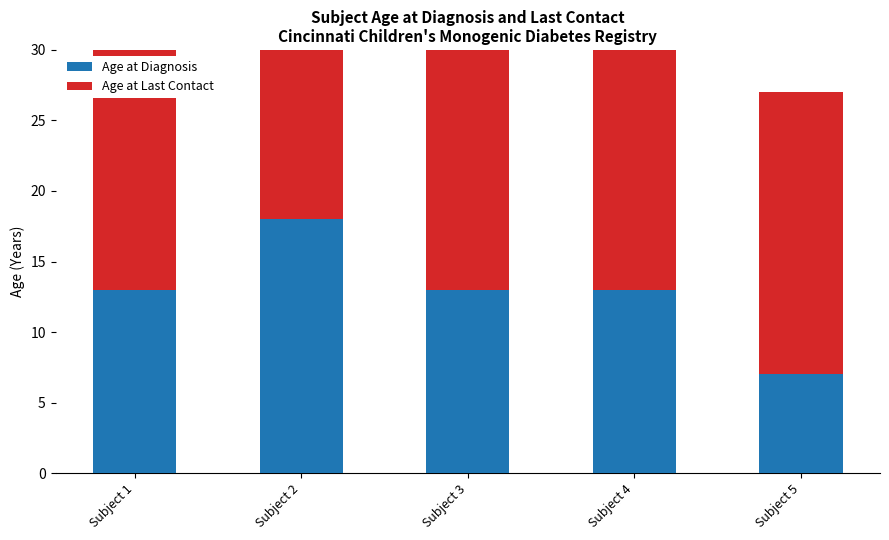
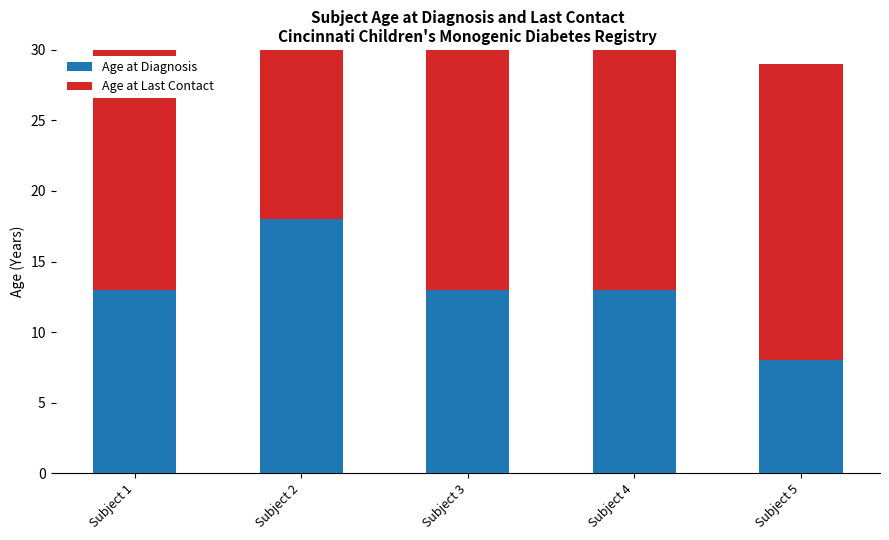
Age at Diagnosis, Subject 5: 7 -> 8
Age at Last Contact, Subject 5: 20 -> 21
